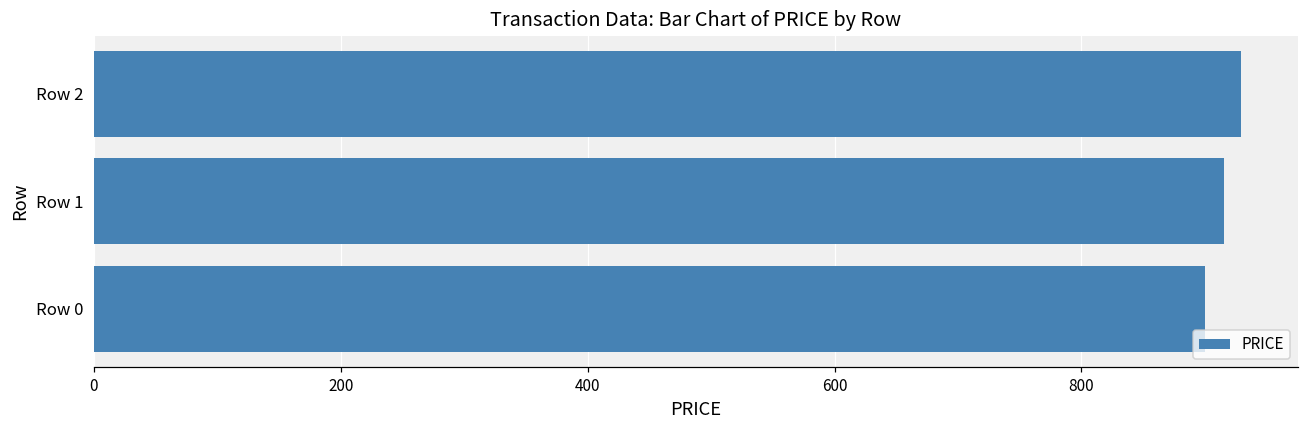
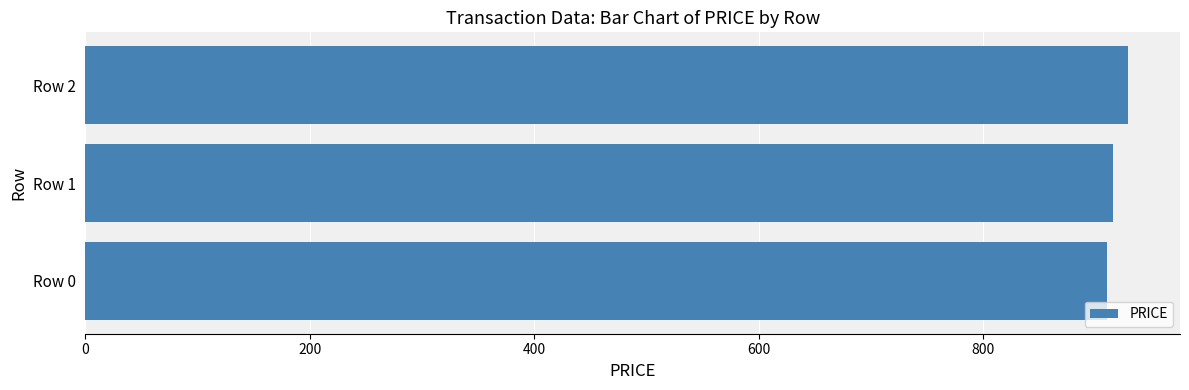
Row 0: 900 -> 910
